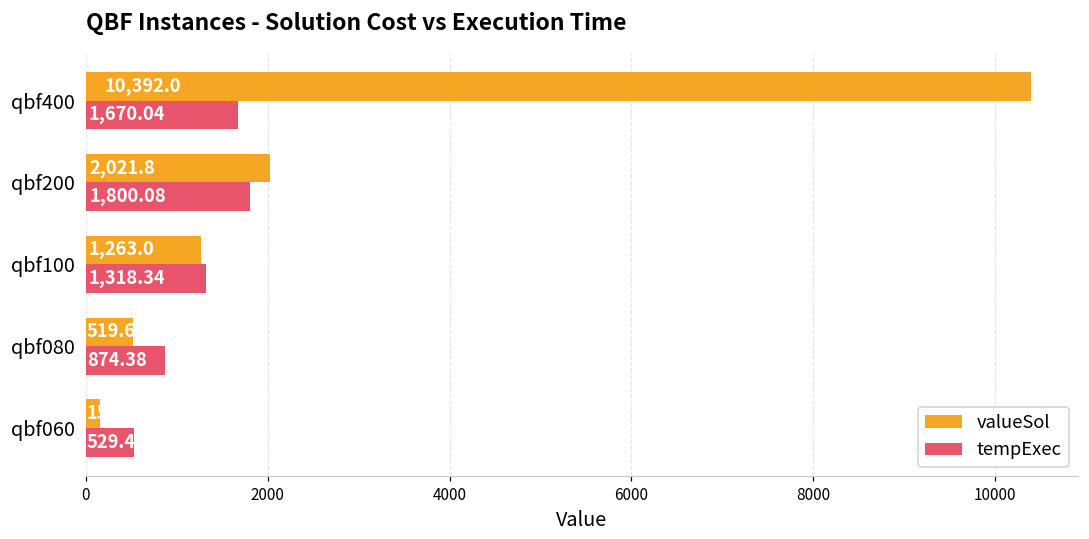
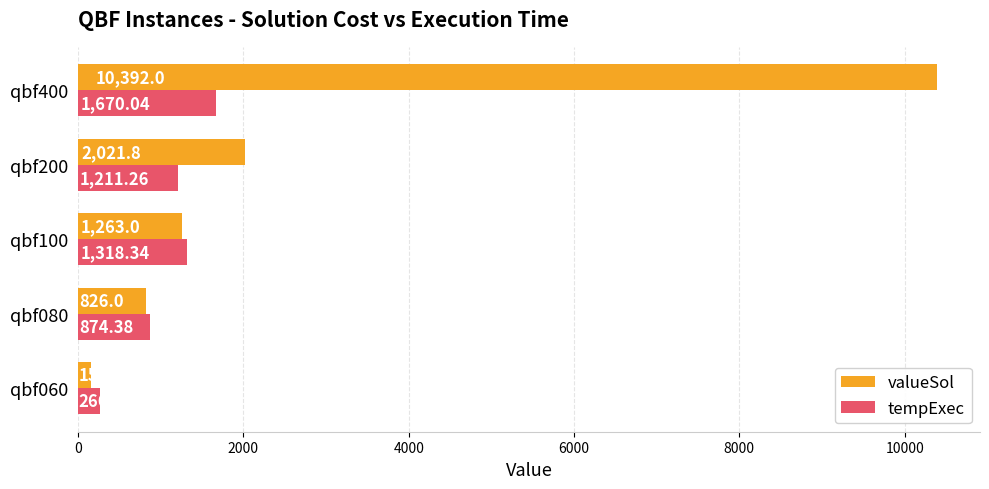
tempExec, qbf200: 1,800.08 -> 1,211.26
valueSol, qbf080: 519.6 -> 826.0
tempExec, qbf060: 500 -> 300
